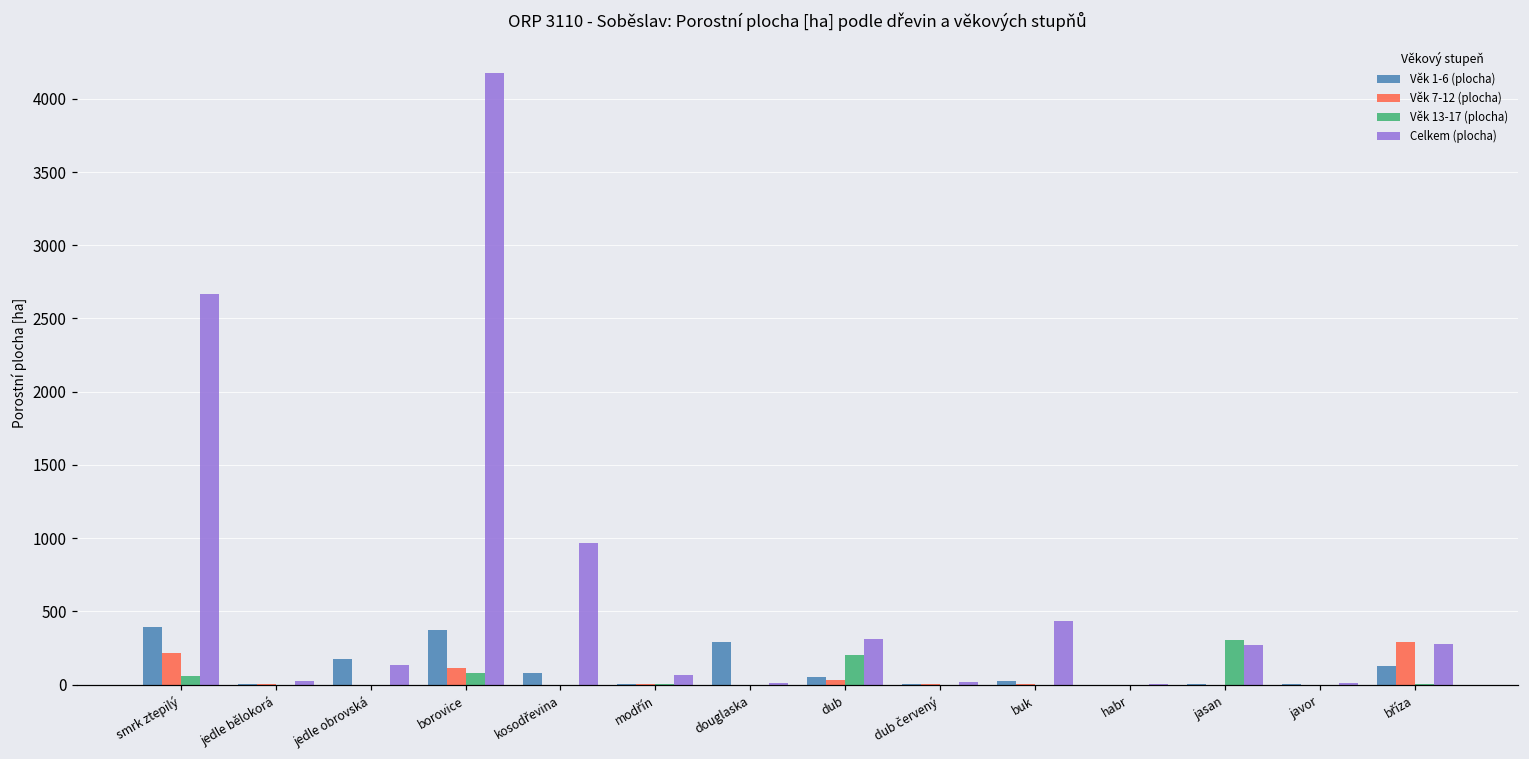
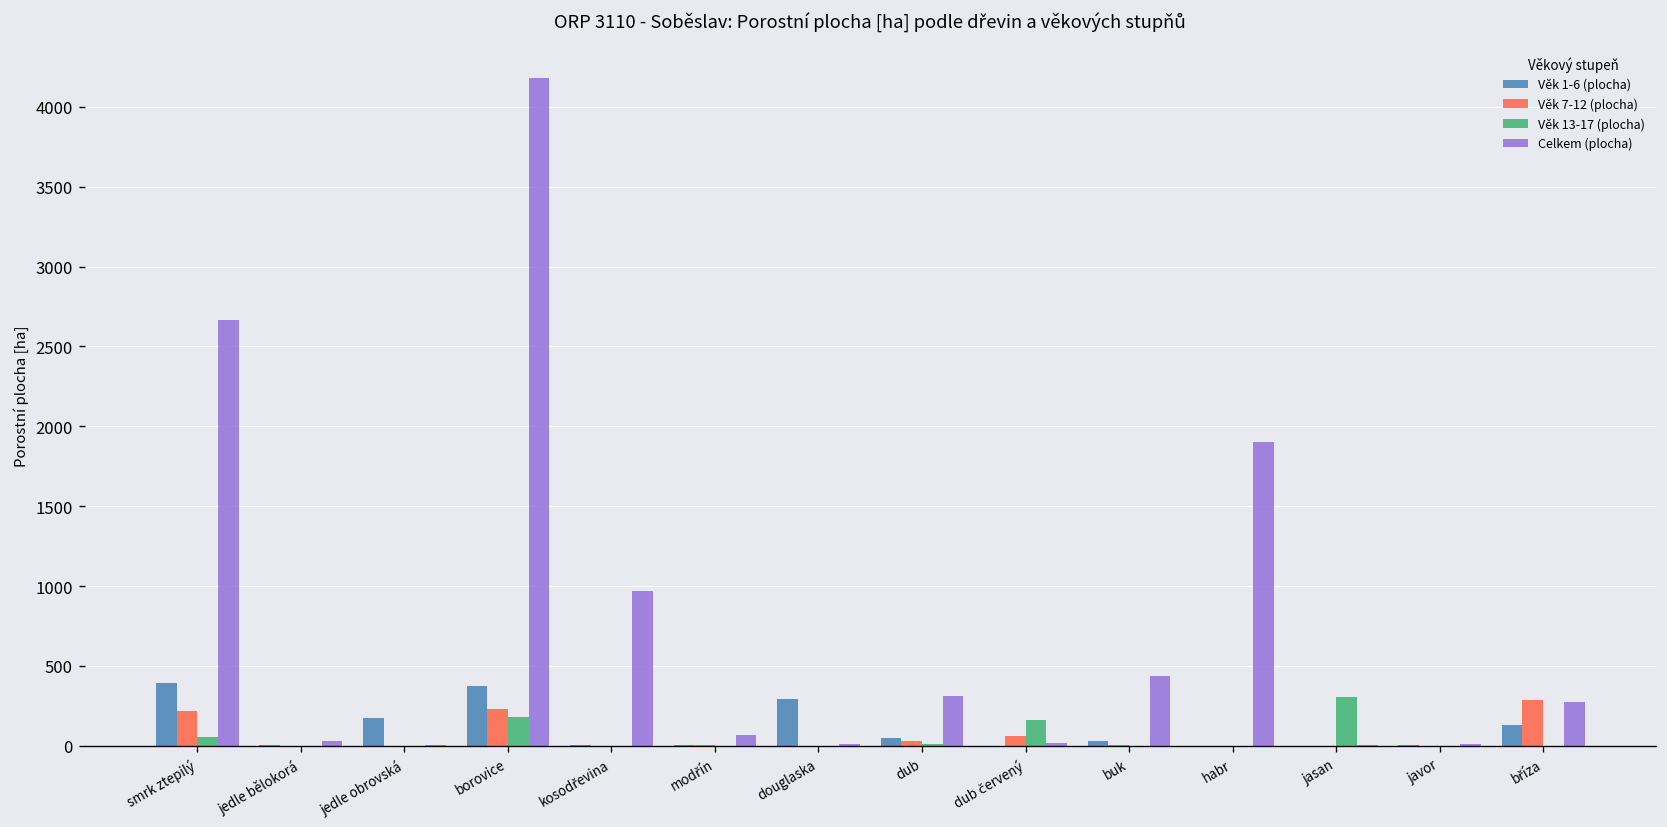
Celkem (plocha), jedle obrovská: 130 -> 10
Věk 7-12 (plocha), borovice: 110 -> 230
Věk 13-17 (plocha), borovice: 80 -> 180
Věk 1-6 (plocha), kosodřevina: 80 -> 0
Věk 13-17 (plocha), dub: 200 -> 10
Věk 7-12 (plocha), dub červený: 0 -> 60
Věk 13-17 (plocha), dub červený: 0 -> 160
Celkem (plocha), habr: 0 -> 1900
Celkem (plocha), jasan: 270 -> 10
